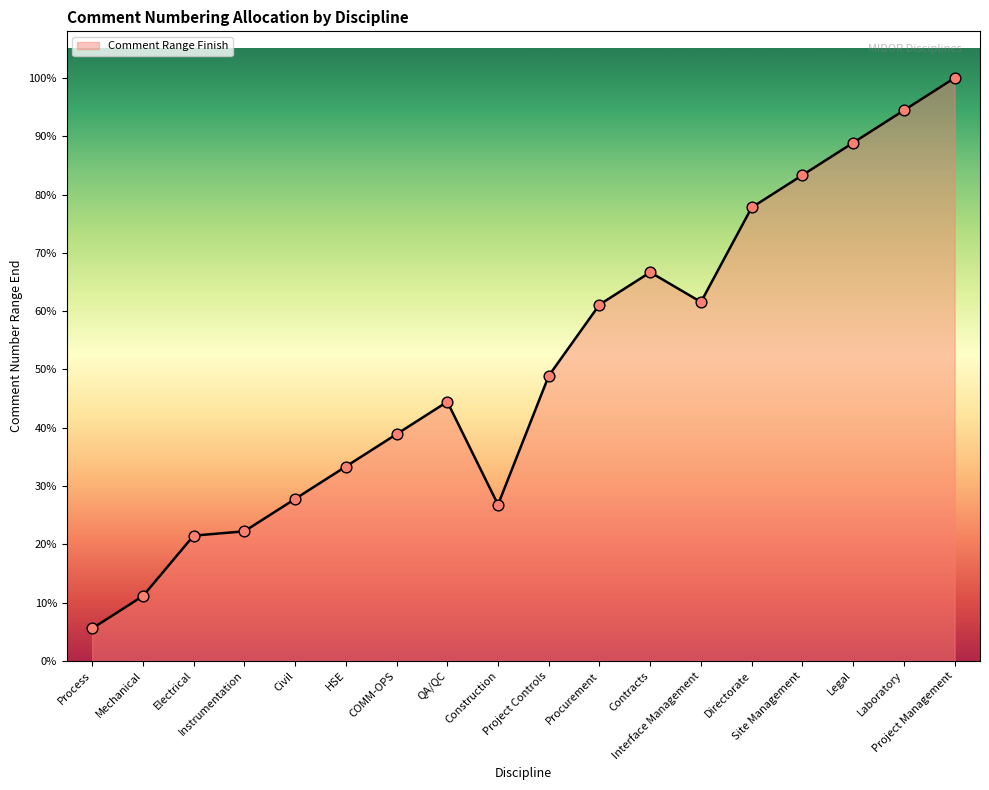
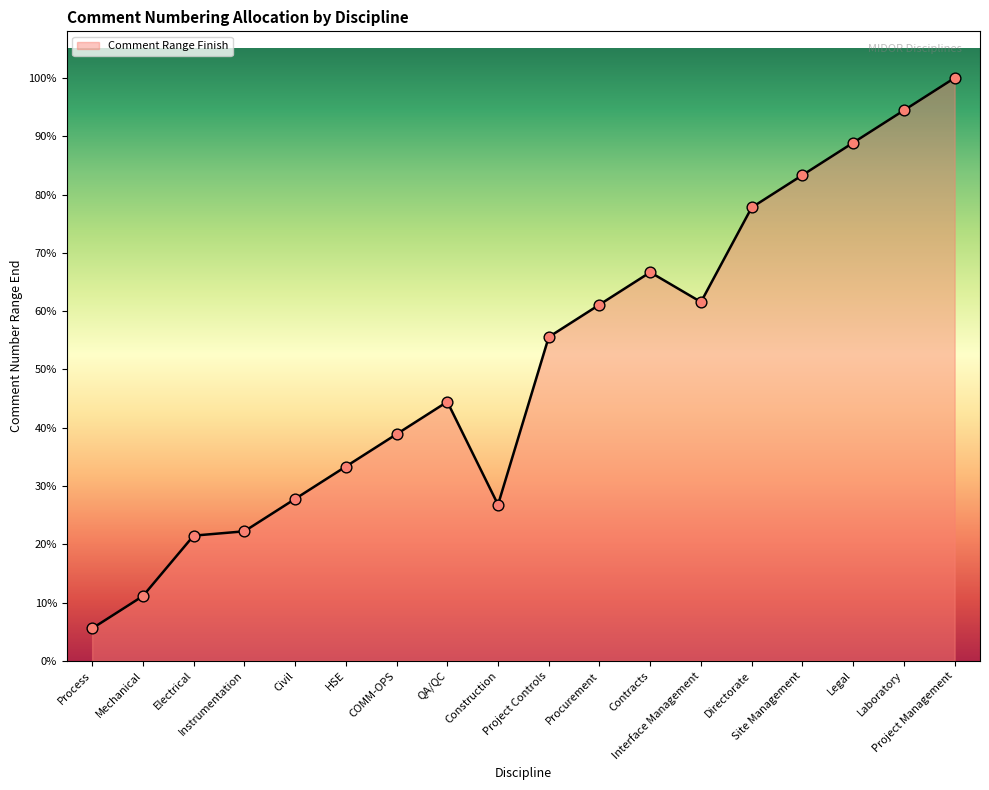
Project Controls: 49% -> 56%
